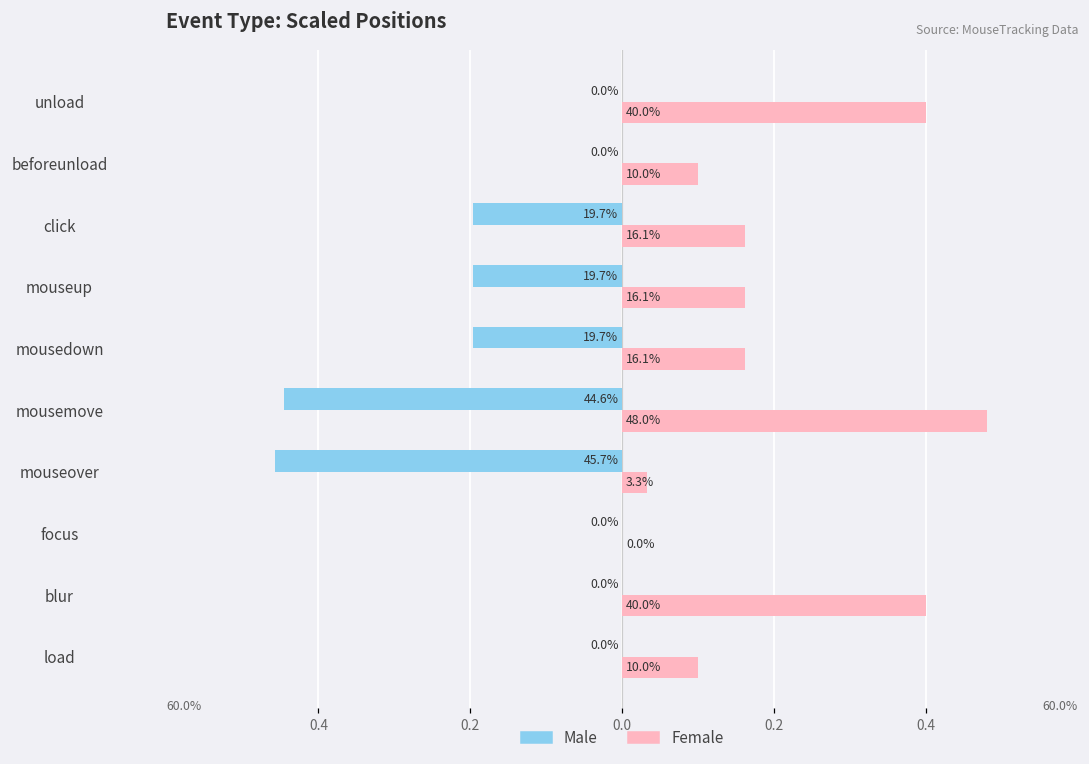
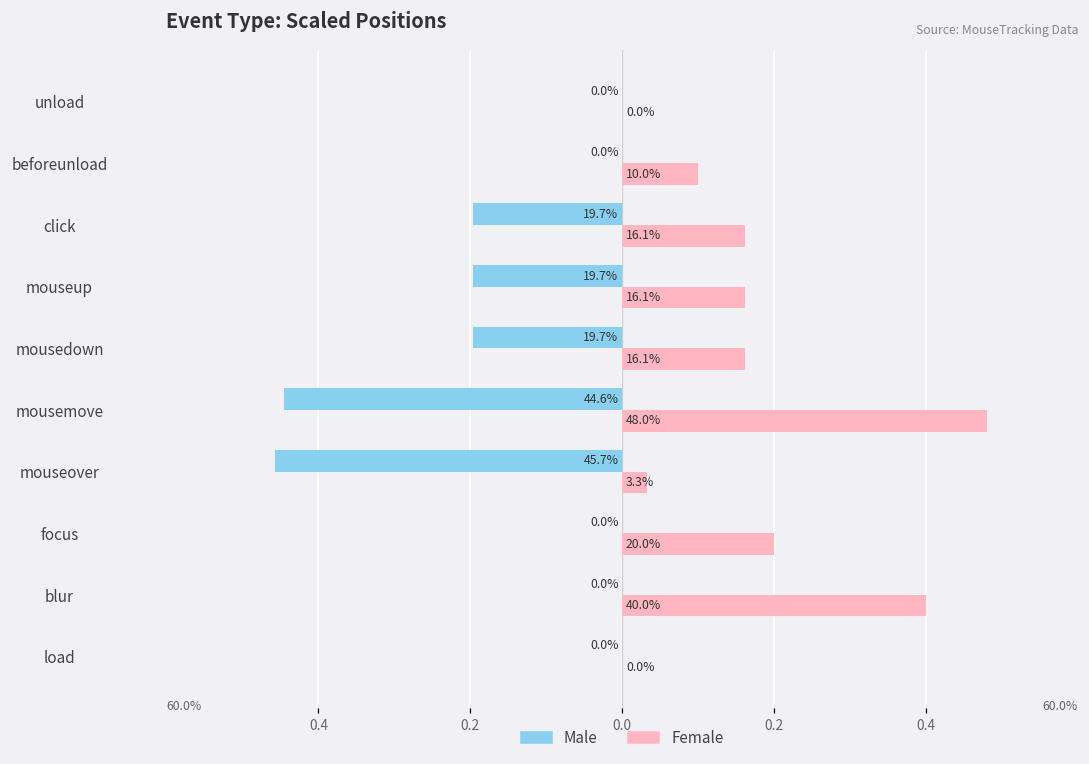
Female, unload: 40.0% -> 0.0%
Female, focus: 0.0% -> 20.0%
Female, load: 10.0% -> 0.0%
